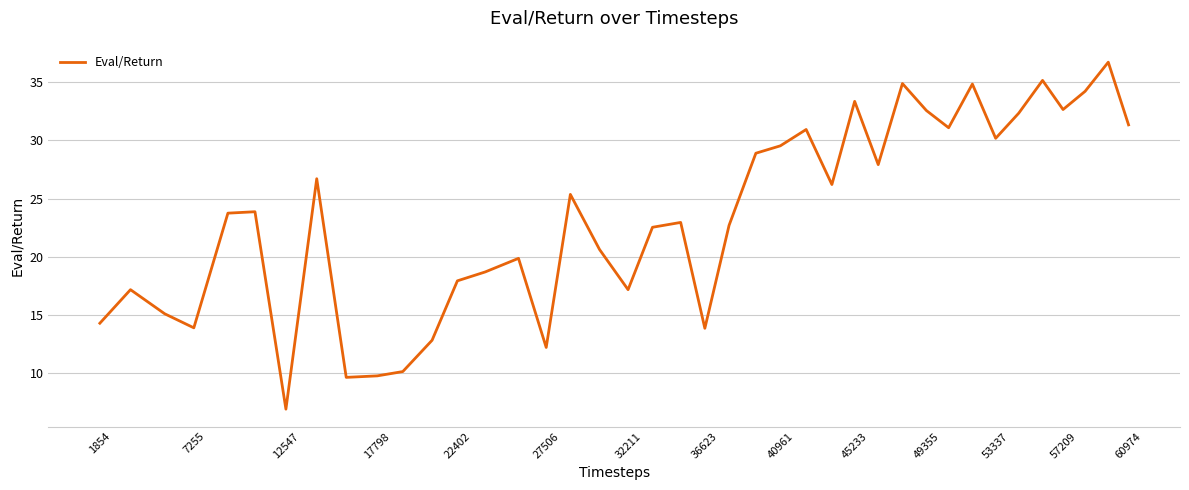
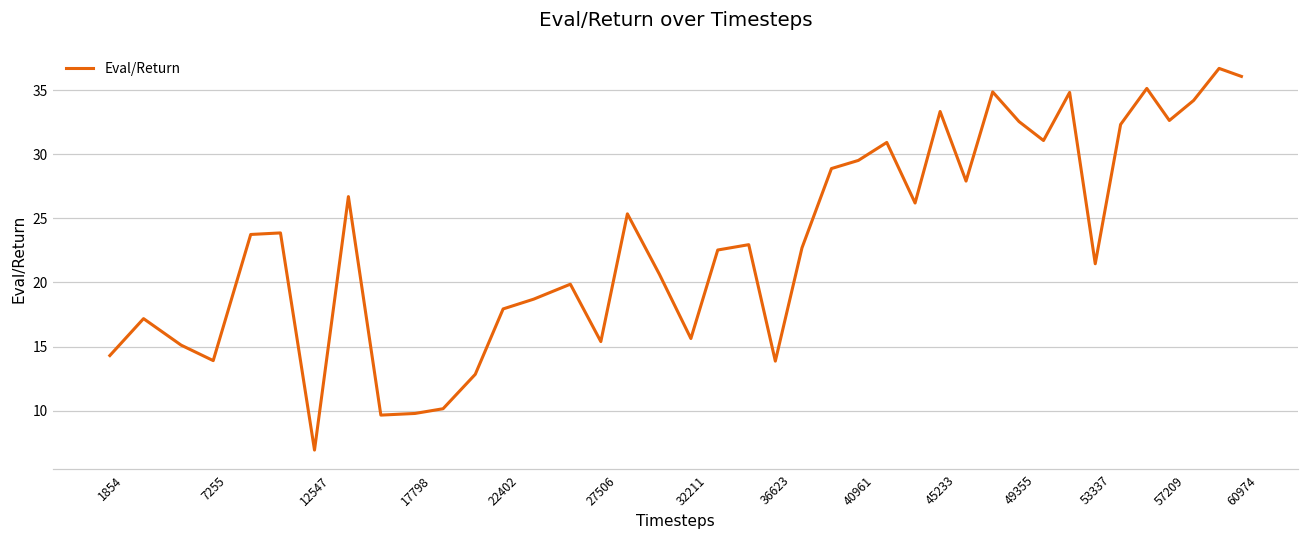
27506: 12.2 -> 15.4
32211: 17.2 -> 15.6
53337: 30.2 -> 21.5
60974: 31.3 -> 36.1
